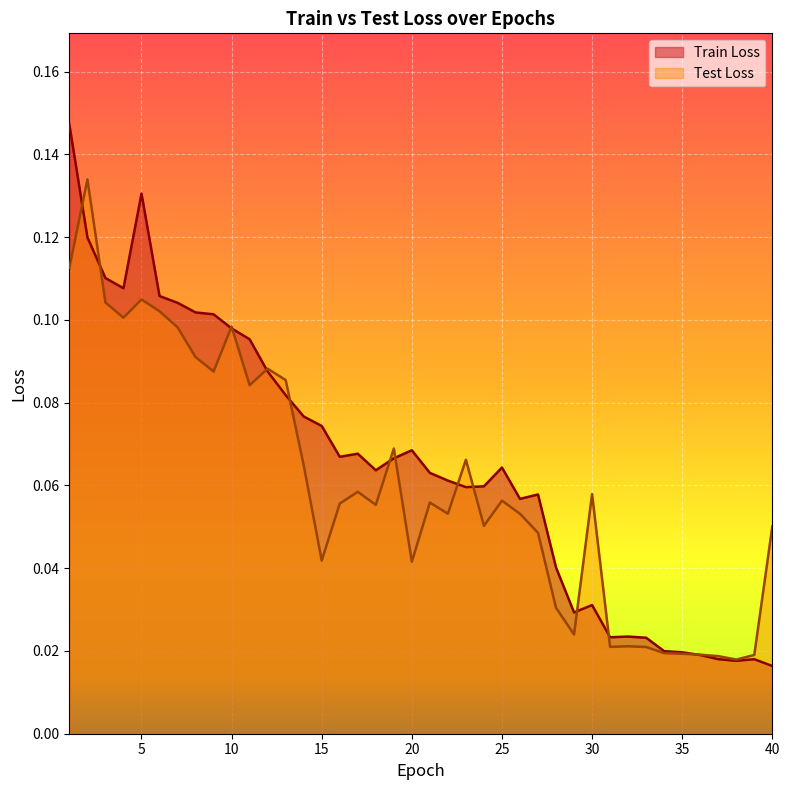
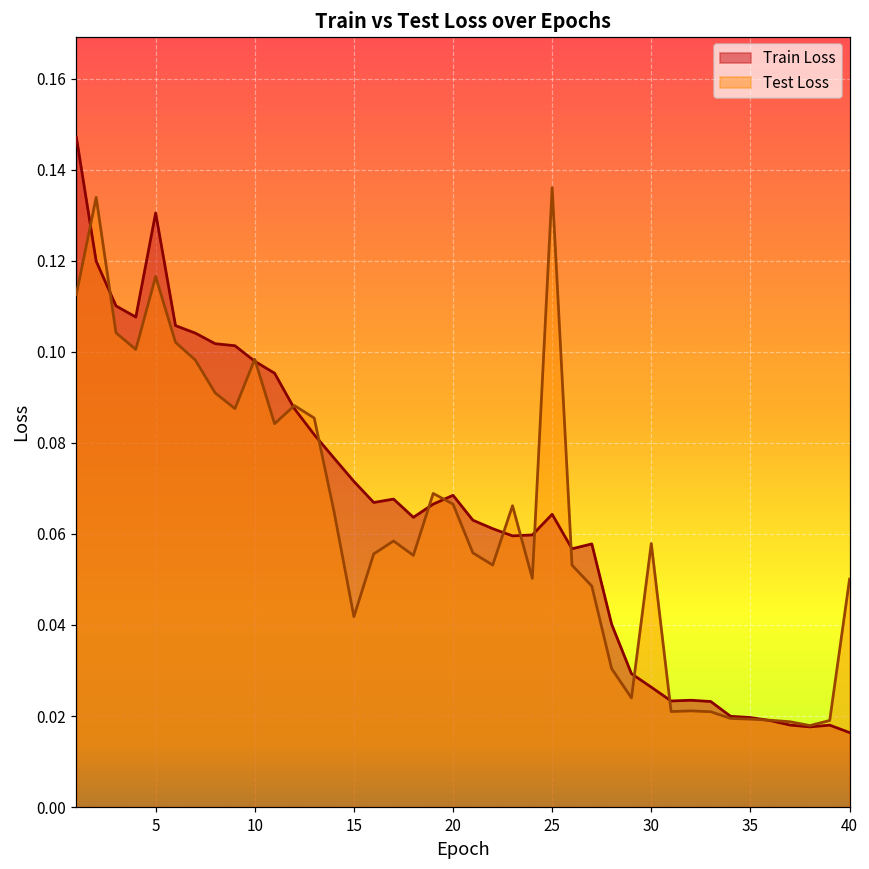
Test Loss, 5: 0.105 -> 0.117
Train Loss, 15: 0.074 -> 0.072
Test Loss, 20: 0.042 -> 0.067
Test Loss, 25: 0.056 -> 0.136
Train Loss, 30: 0.031 -> 0.026
